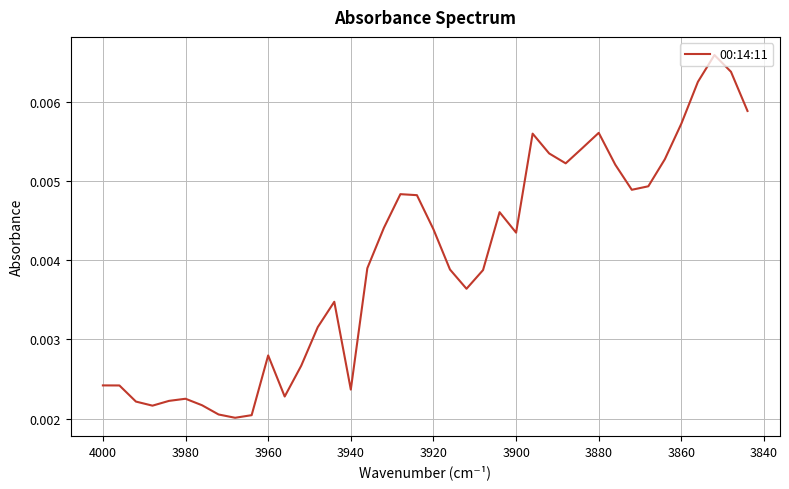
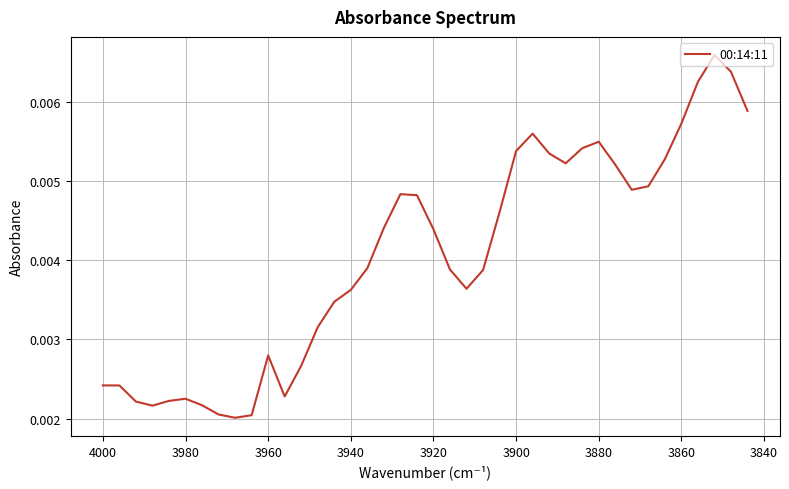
3940: 0.0024 -> 0.0036
3900: 0.0043 -> 0.0054
3880: 0.0056 -> 0.0055
